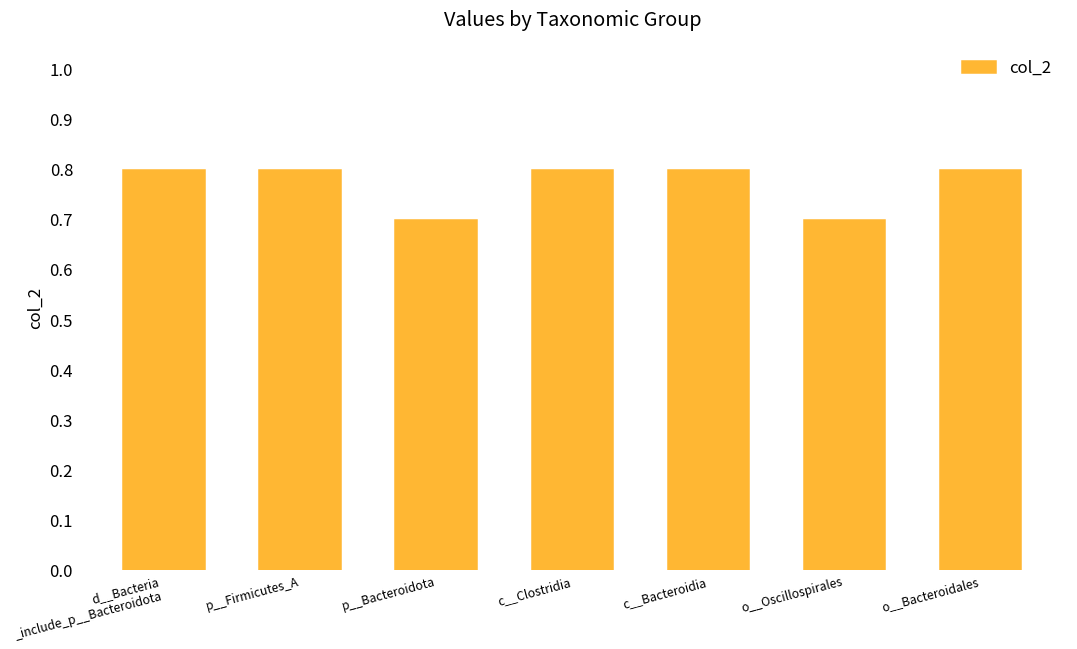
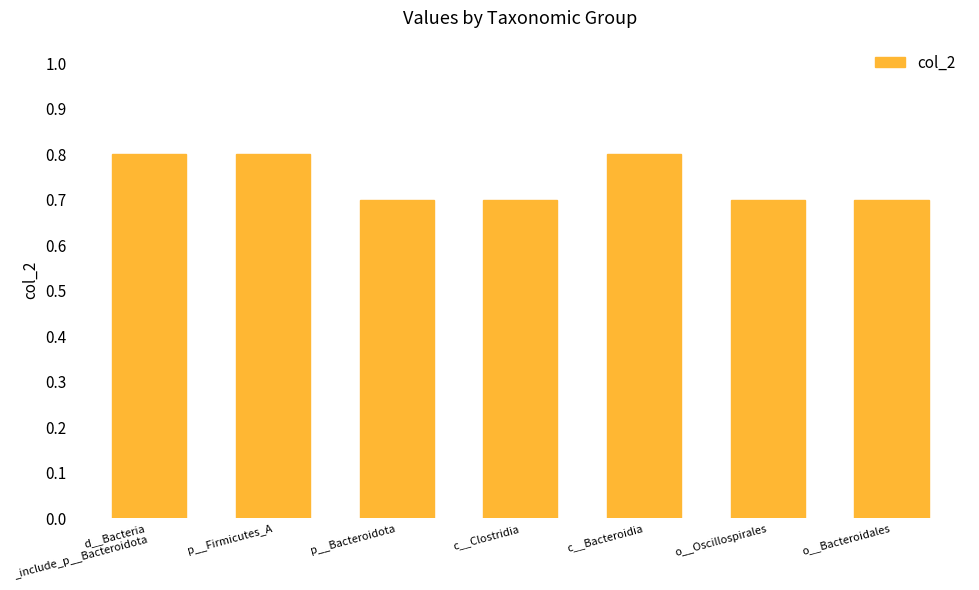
c__Clostridia: 0.8 -> 0.7
o__Bacteroidales: 0.8 -> 0.7
